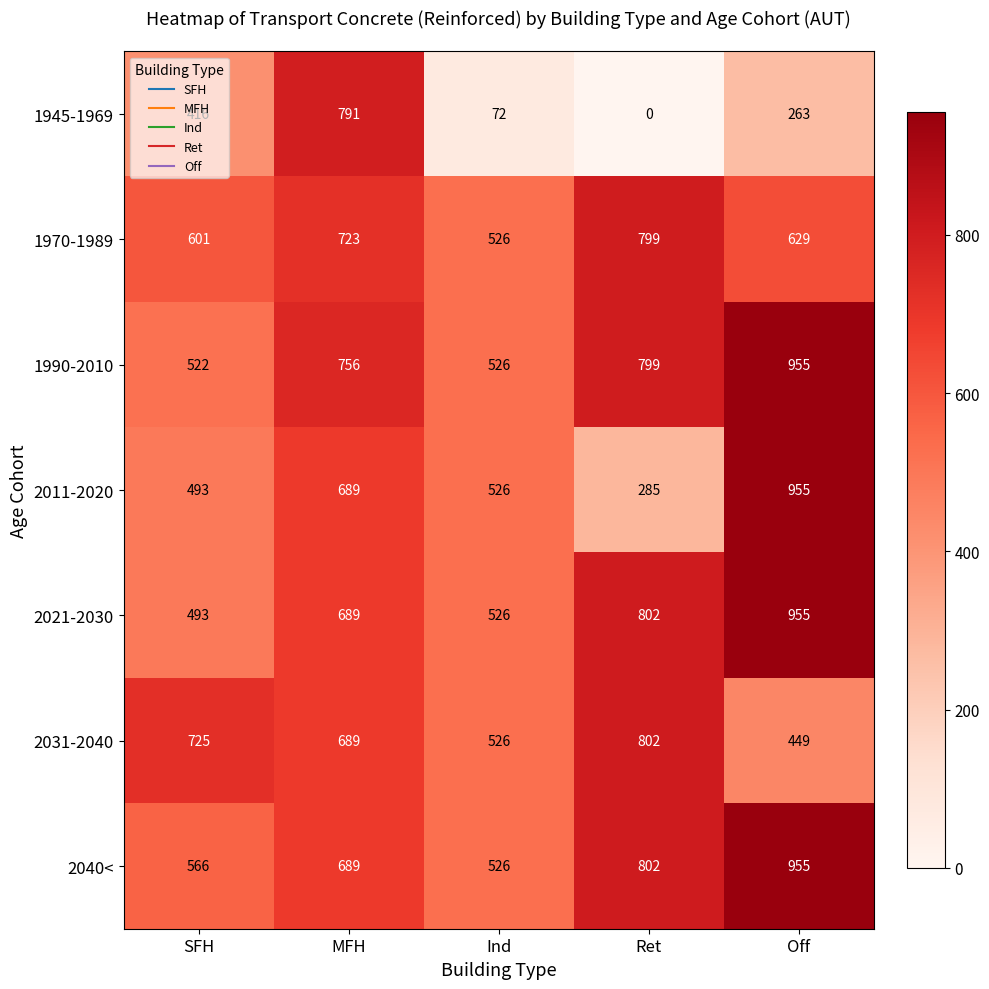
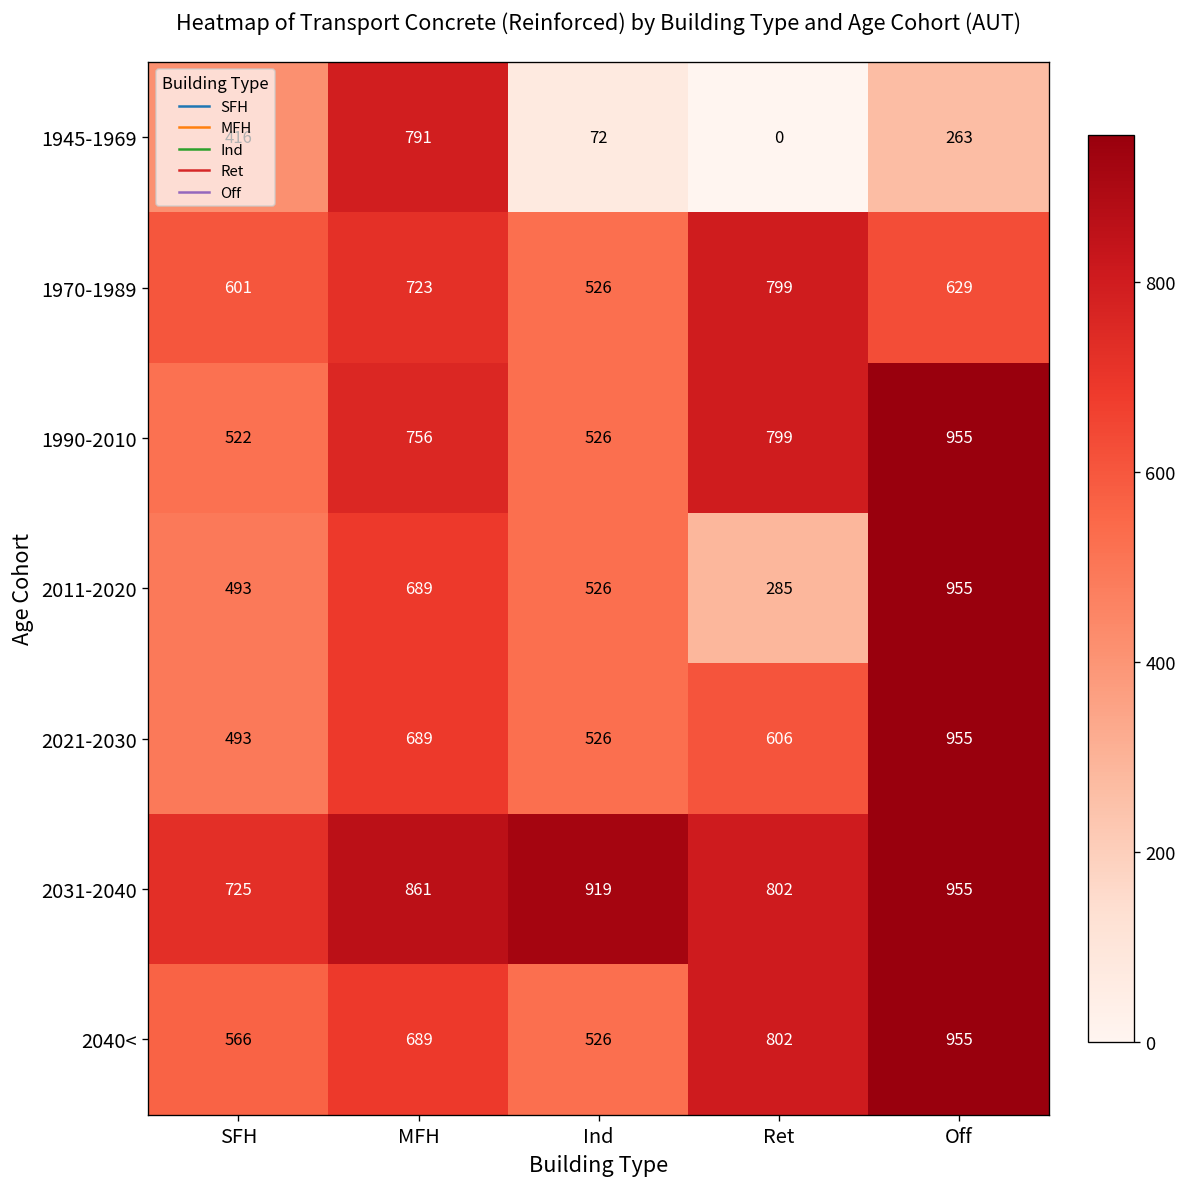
2021-2030, Ret: 802 -> 606
2031-2040, MFH: 689 -> 861
2031-2040, Ind: 526 -> 919
2031-2040, Off: 449 -> 955
